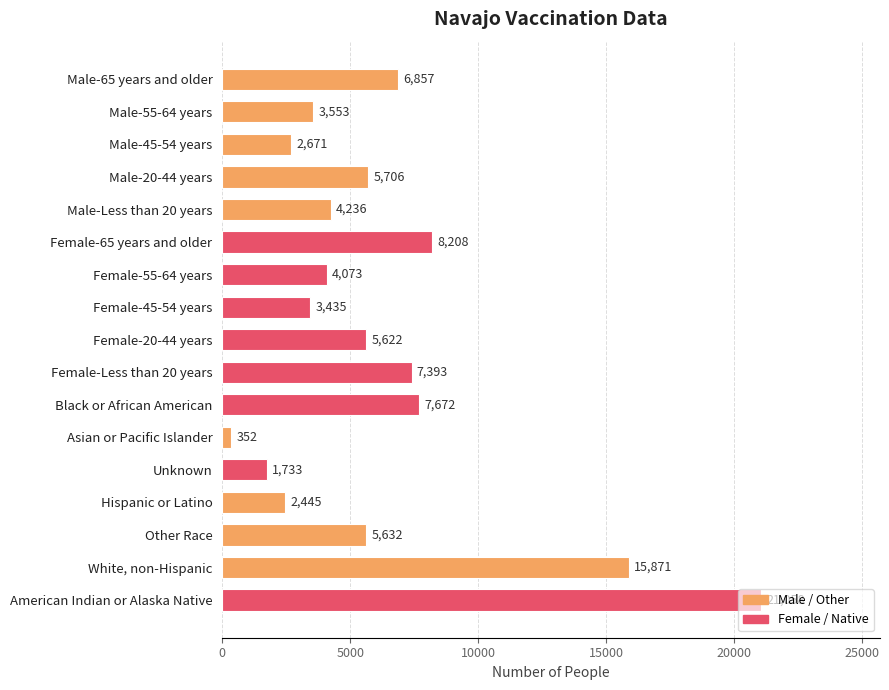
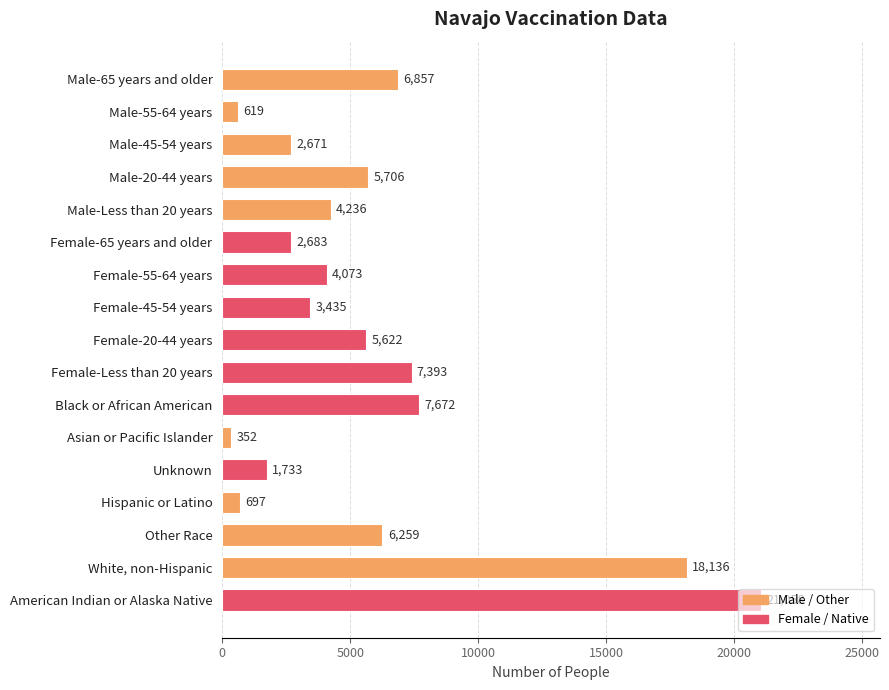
Male-55-64 years: 3,553 -> 619
Female-65 years and older: 8,208 -> 2,683
Hispanic or Latino: 2,445 -> 697
Other Race: 5,632 -> 6,259
White, non-Hispanic: 15,871 -> 18,136
